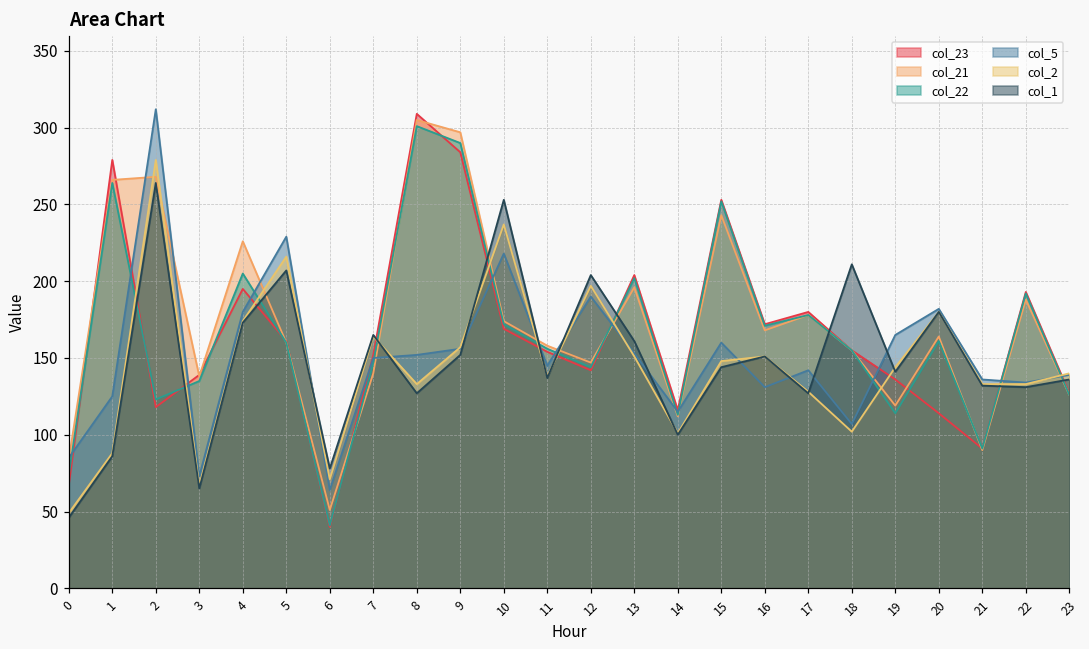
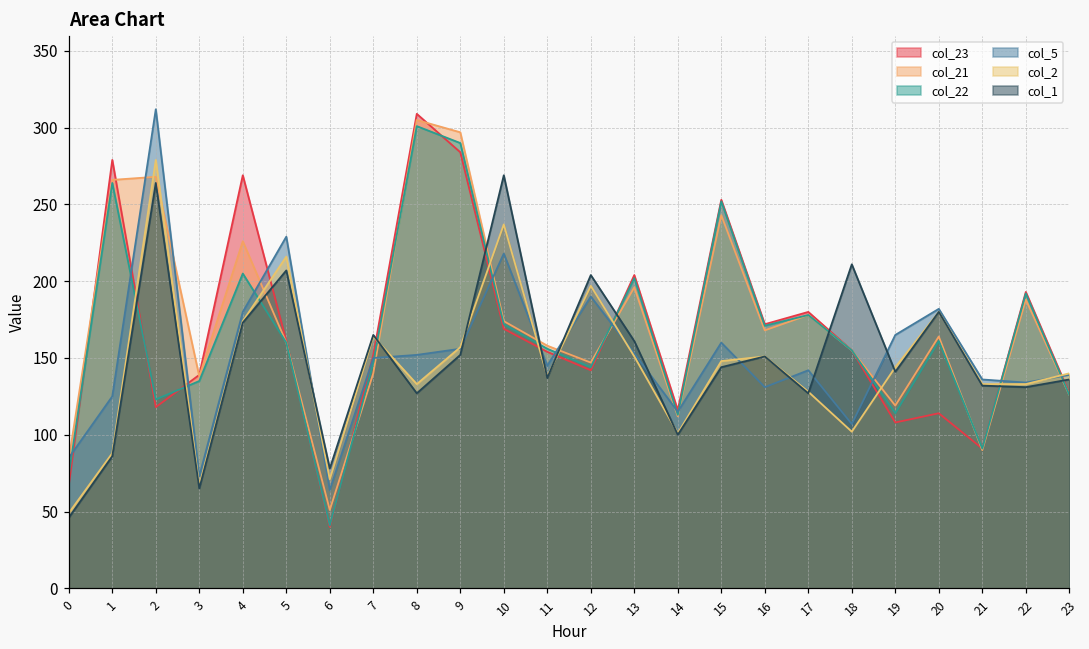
col_23, 4: 195 -> 269
col_1, 10: 253 -> 269
col_23, 19: 136 -> 108
